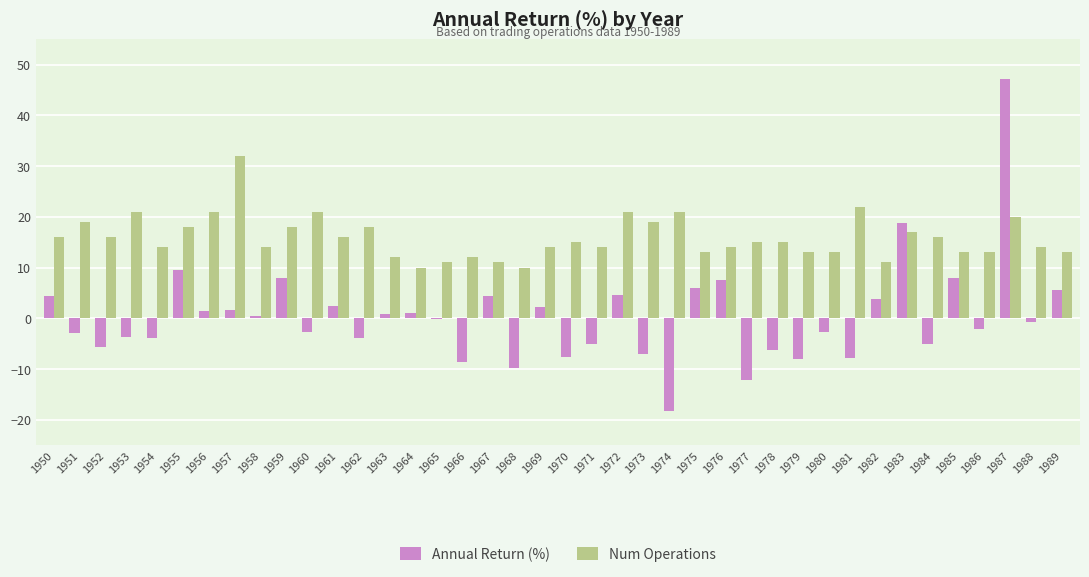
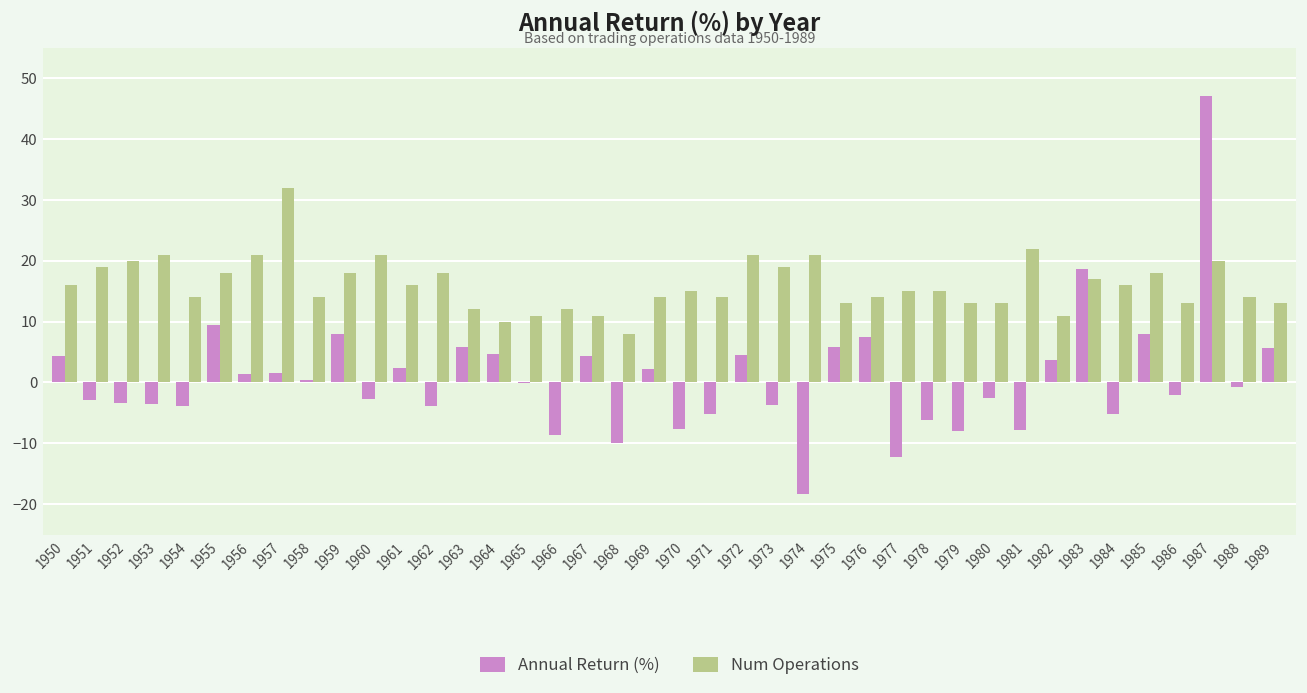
Annual Return (%), 1952: -6 -> -3
Num Operations, 1952: 16 -> 20
Annual Return (%), 1963: 1 -> 6
Annual Return (%), 1964: 1 -> 5
Num Operations, 1968: 10 -> 8
Annual Return (%), 1973: -7 -> -4
Num Operations, 1985: 13 -> 18
